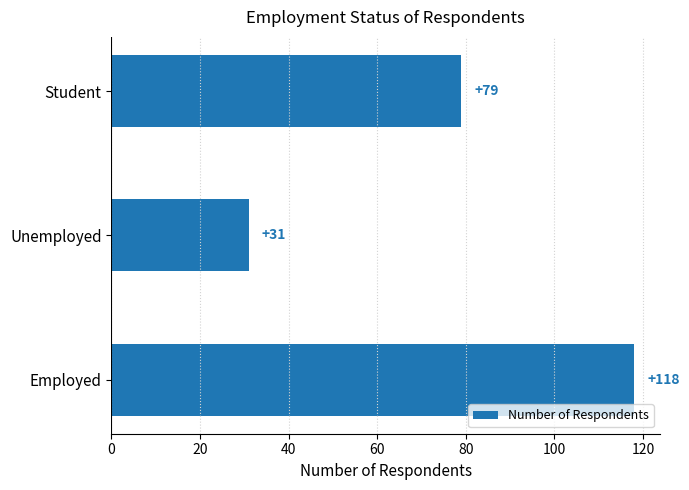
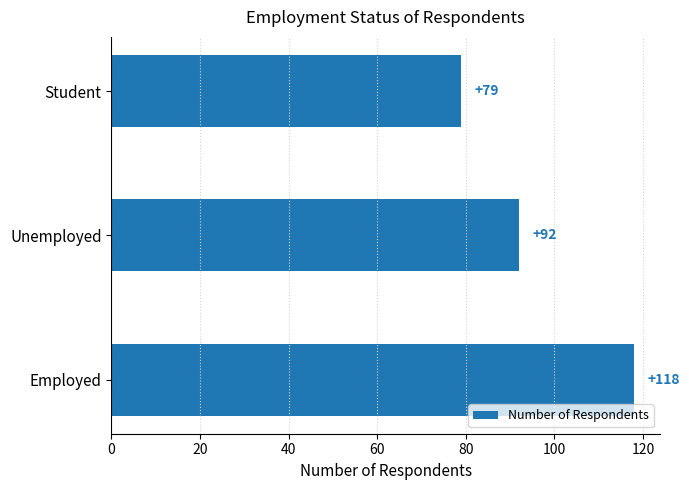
Unemployed: +31 -> +92
